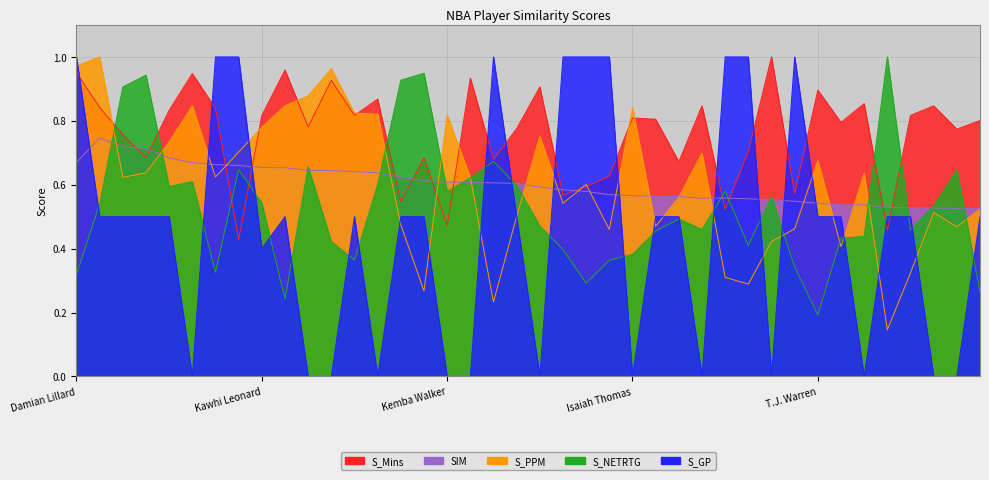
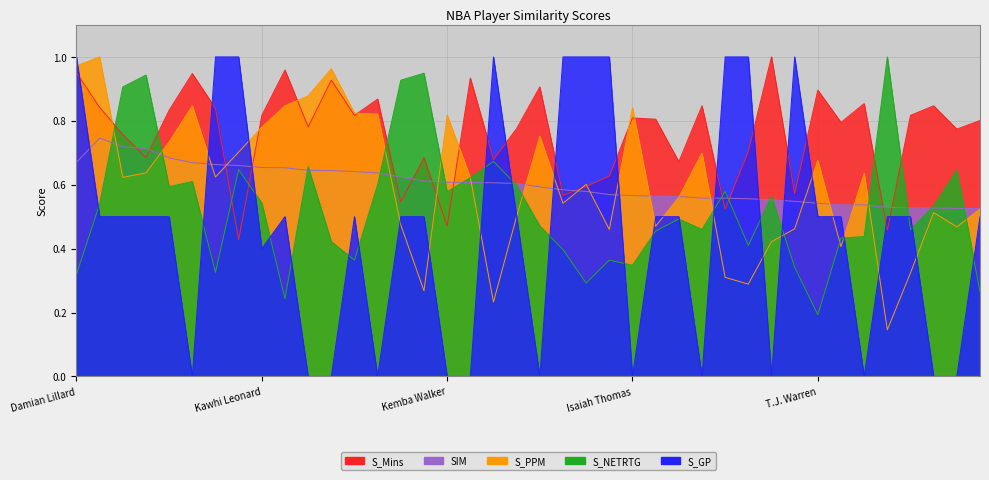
S_NETRTG, Isaiah Thomas: 0.38 -> 0.35
